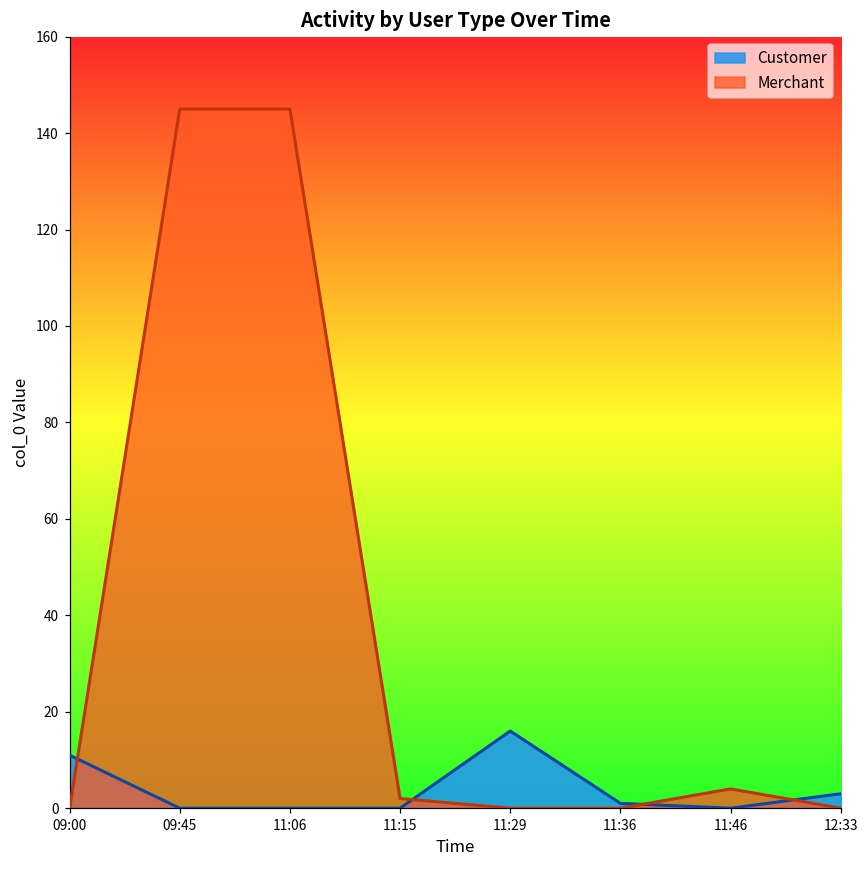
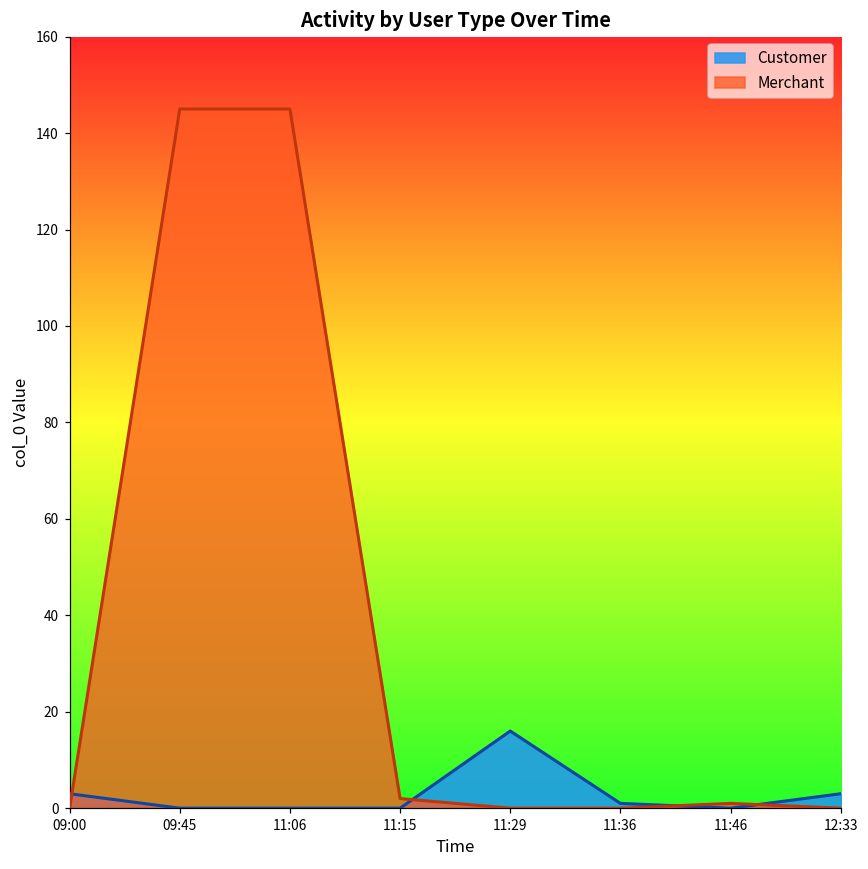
Customer, 09:00: 11 -> 3
Merchant, 11:46: 4 -> 1
